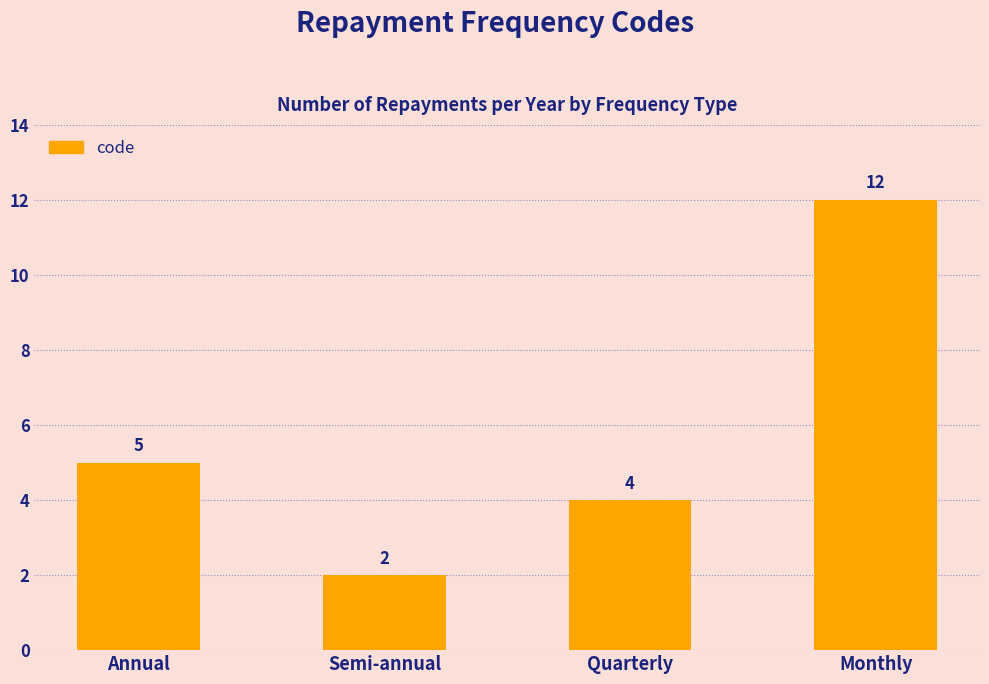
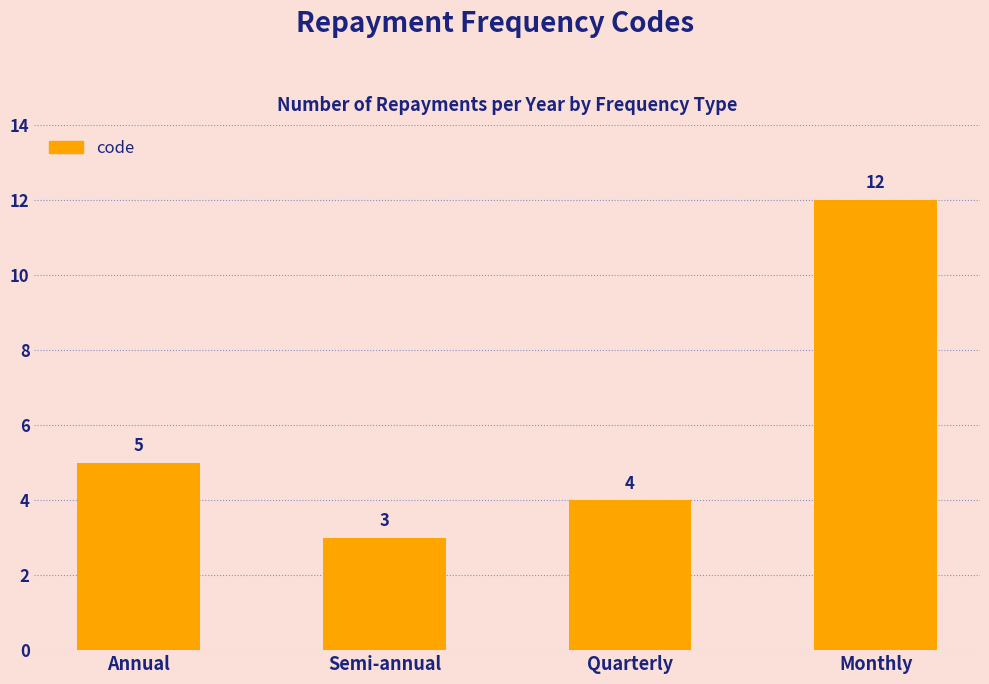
Semi-annual: 2 -> 3
